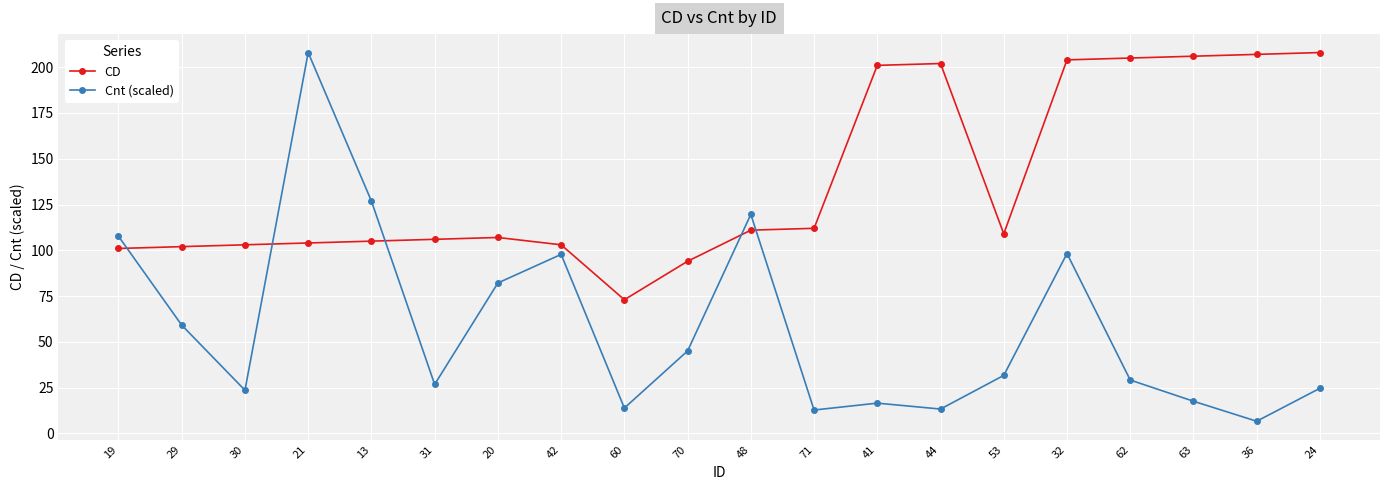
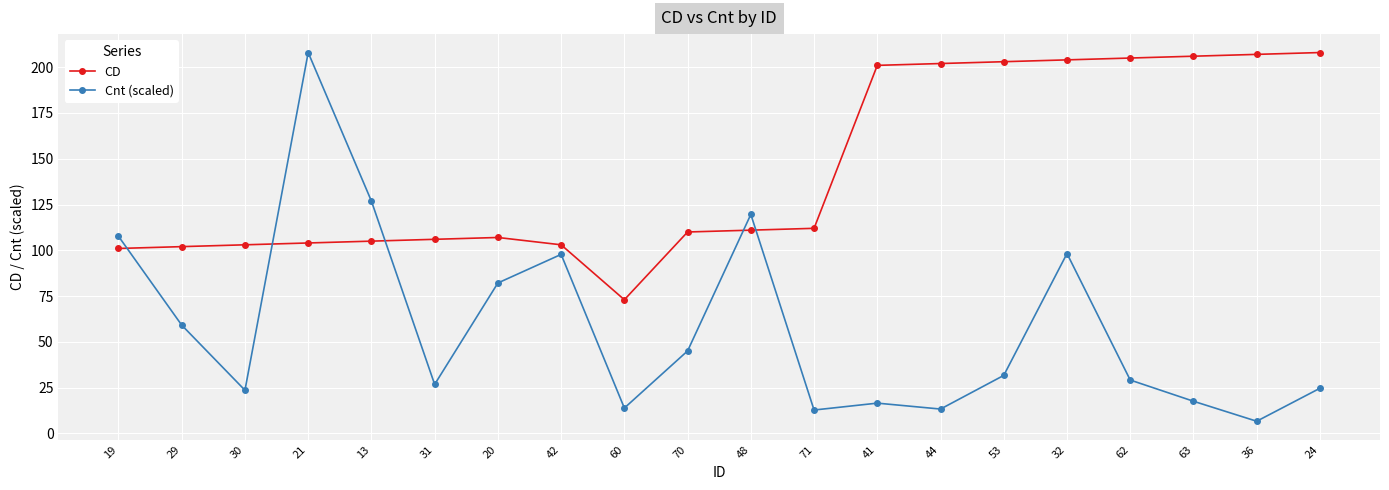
CD, 70: 94 -> 110
CD, 53: 109 -> 203
